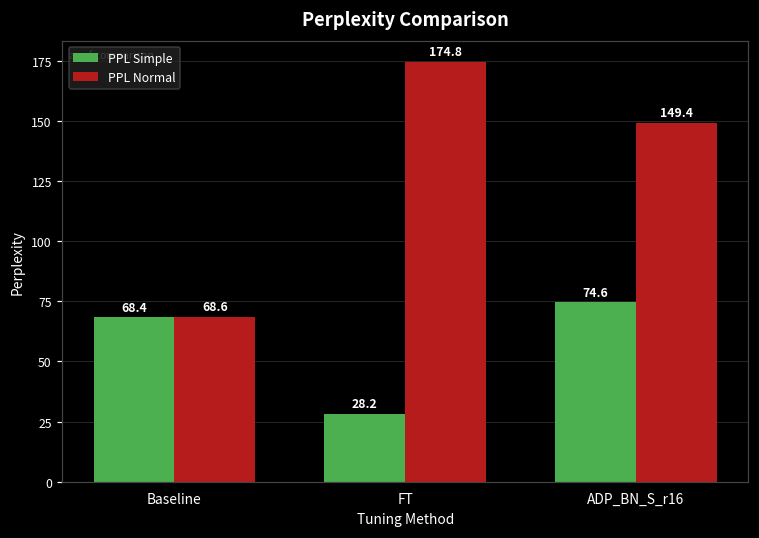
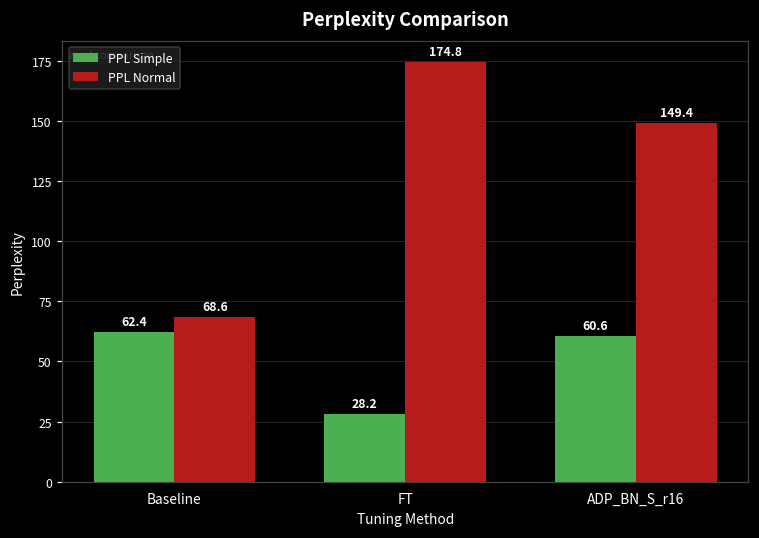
PPL Simple, Baseline: 68.4 -> 62.4
PPL Simple, ADP_BN_S_r16: 74.6 -> 60.6
